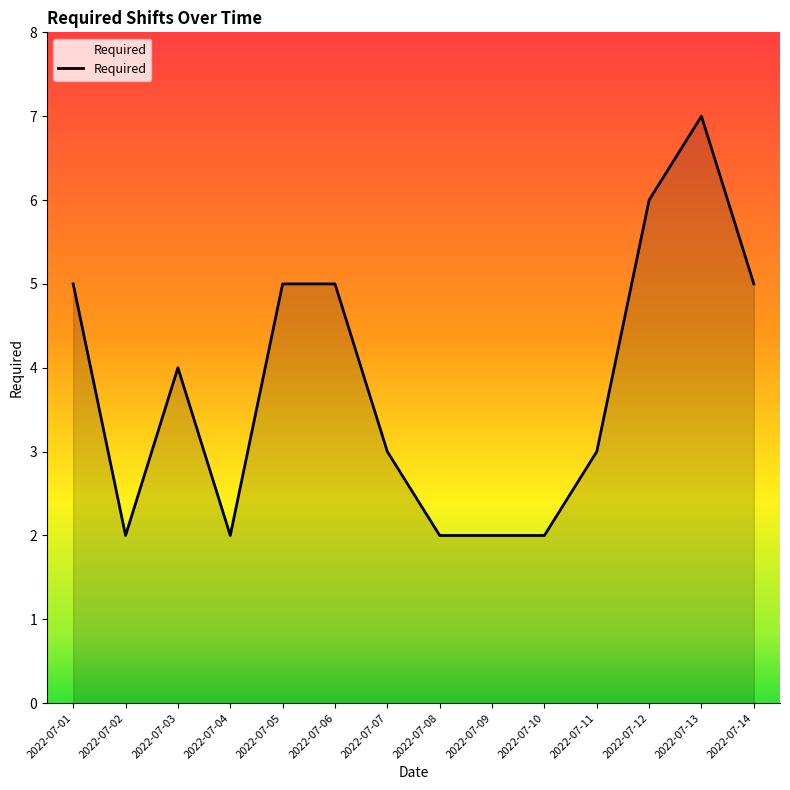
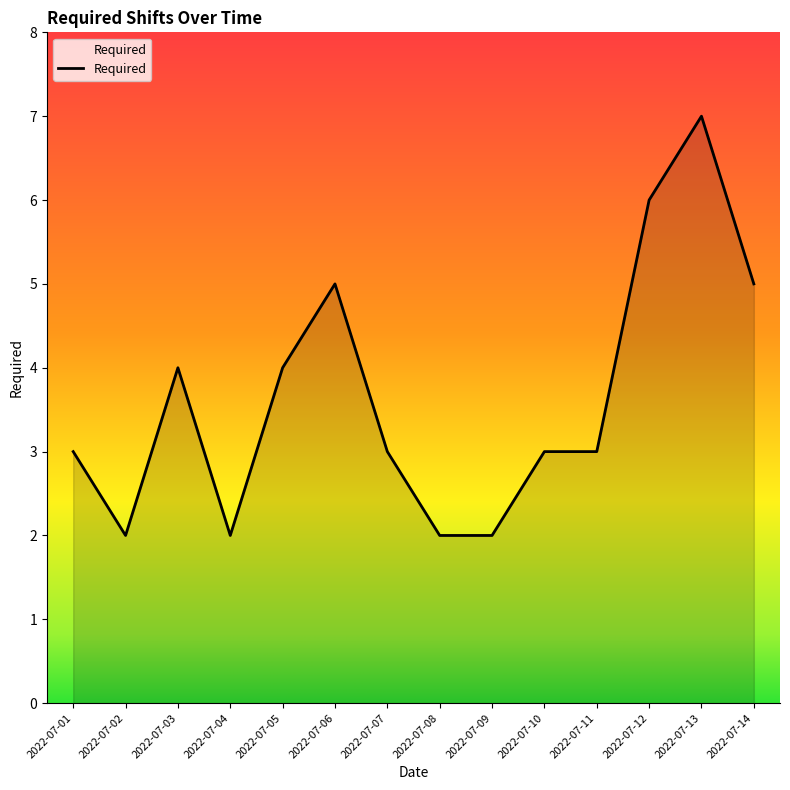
2022-07-01: 5 -> 3
2022-07-05: 5 -> 4
2022-07-10: 2 -> 3
